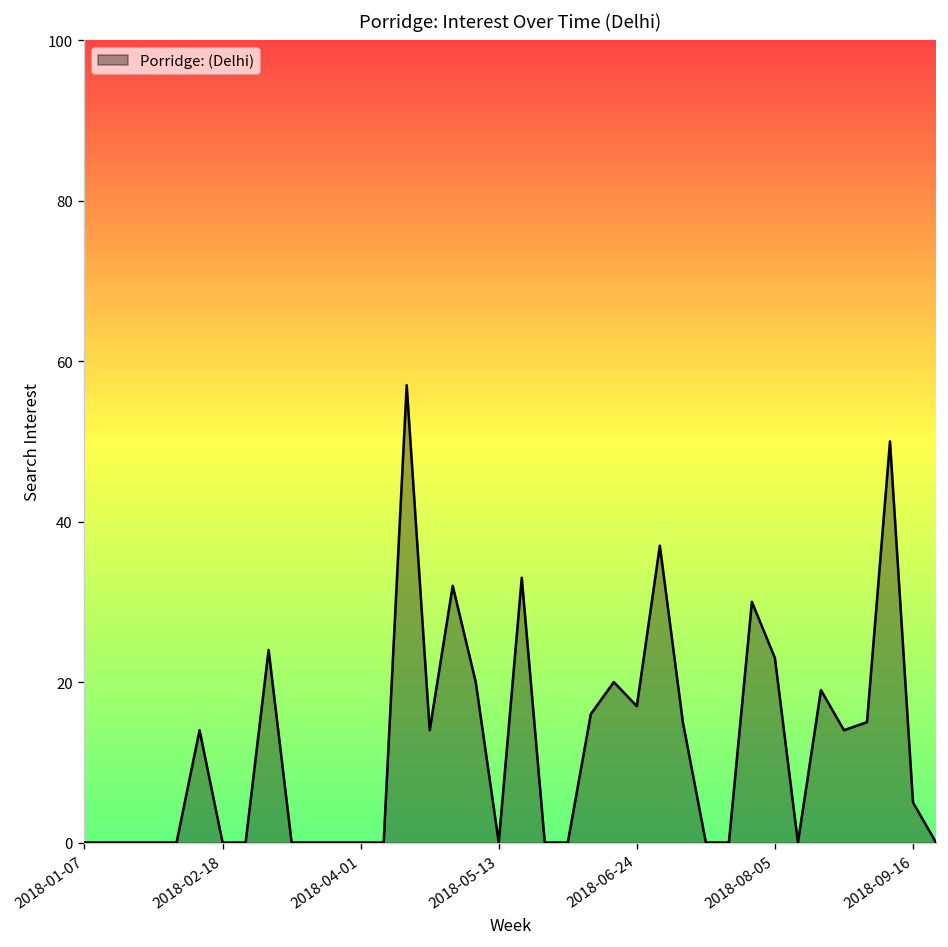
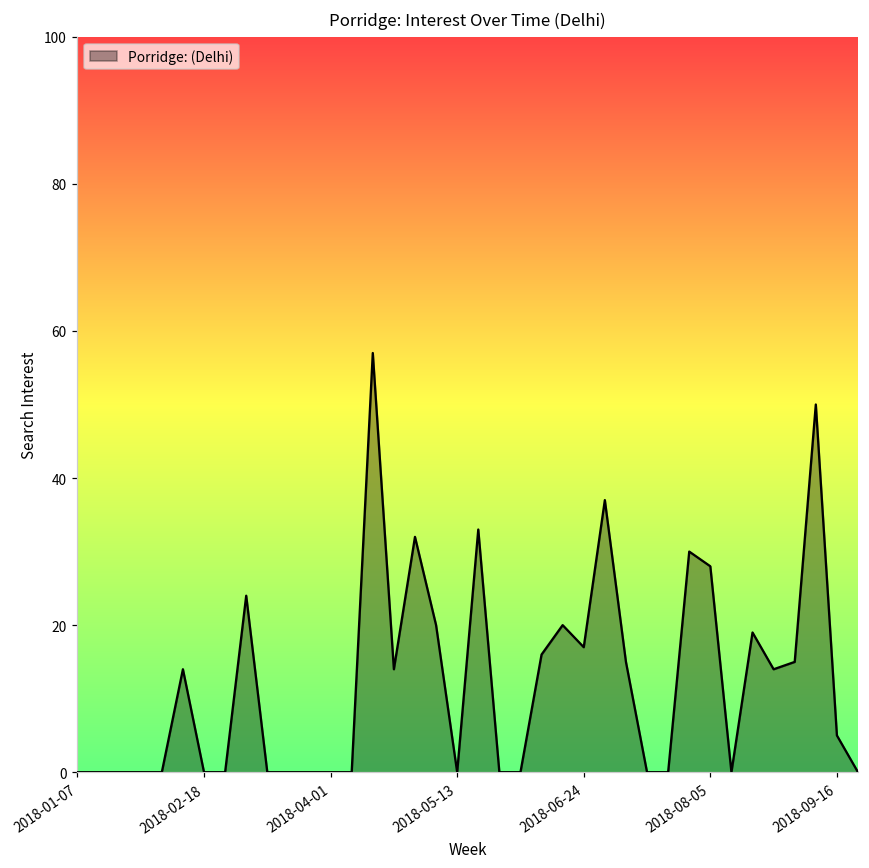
2018-08-05: 23 -> 28
